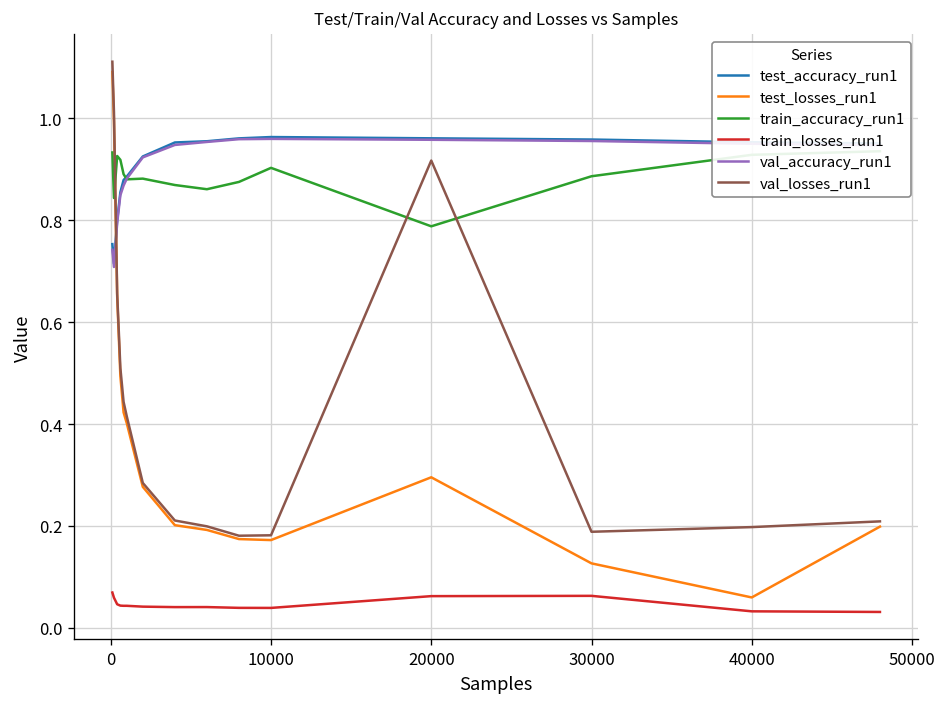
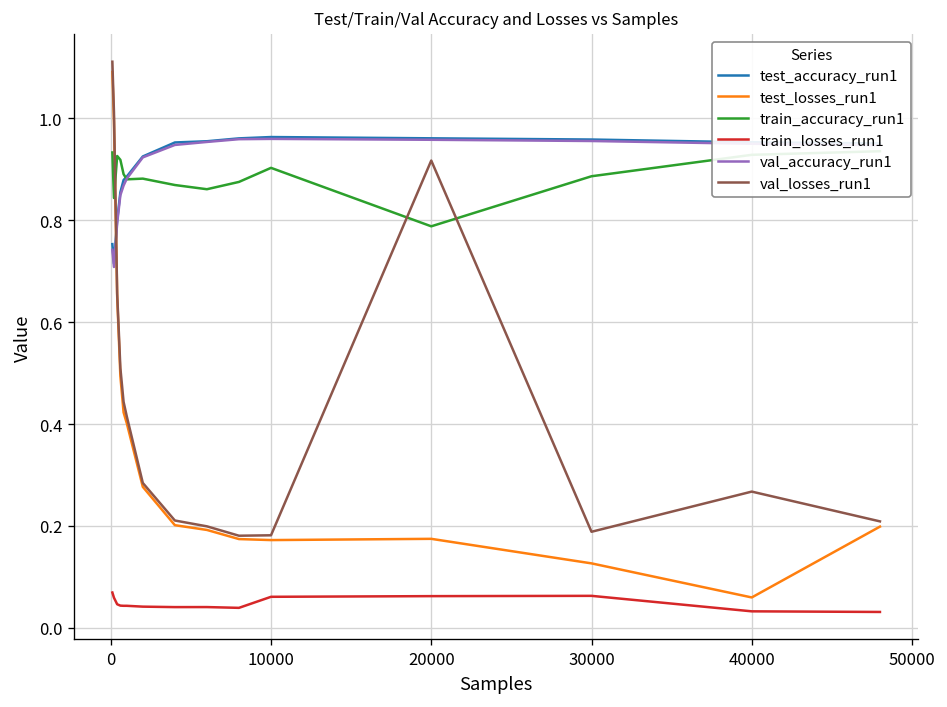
train_losses_run1, 10000: 0.04 -> 0.06
test_losses_run1, 20000: 0.30 -> 0.17
val_losses_run1, 40000: 0.20 -> 0.27
